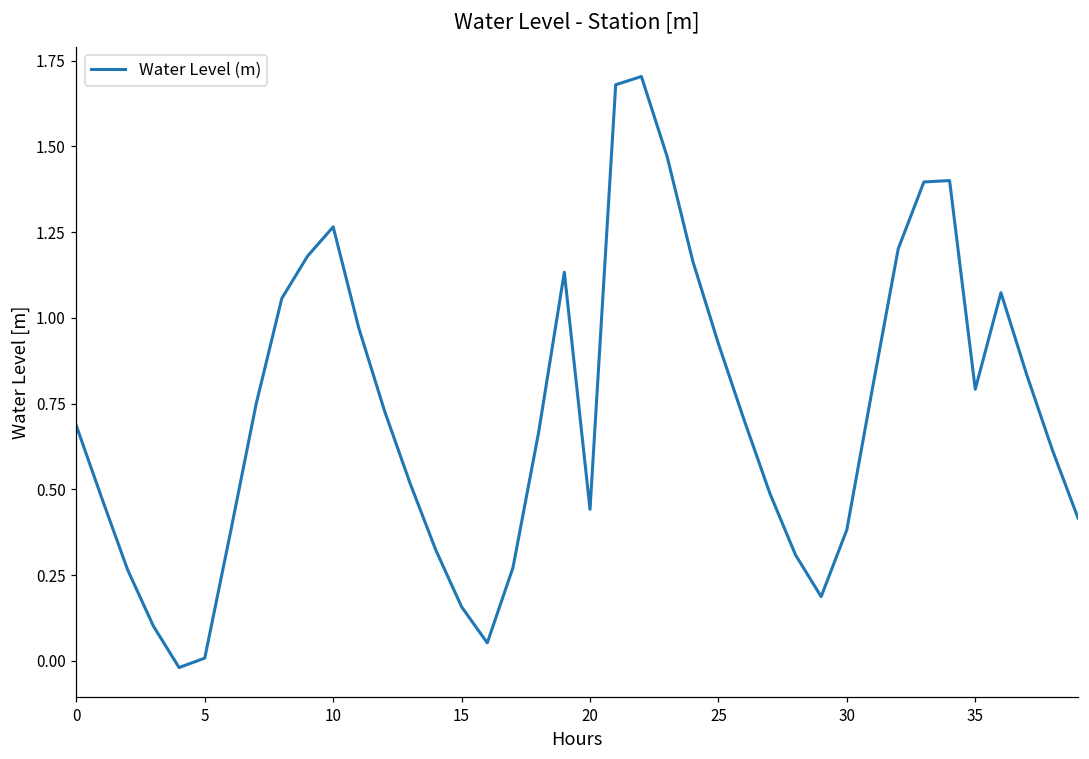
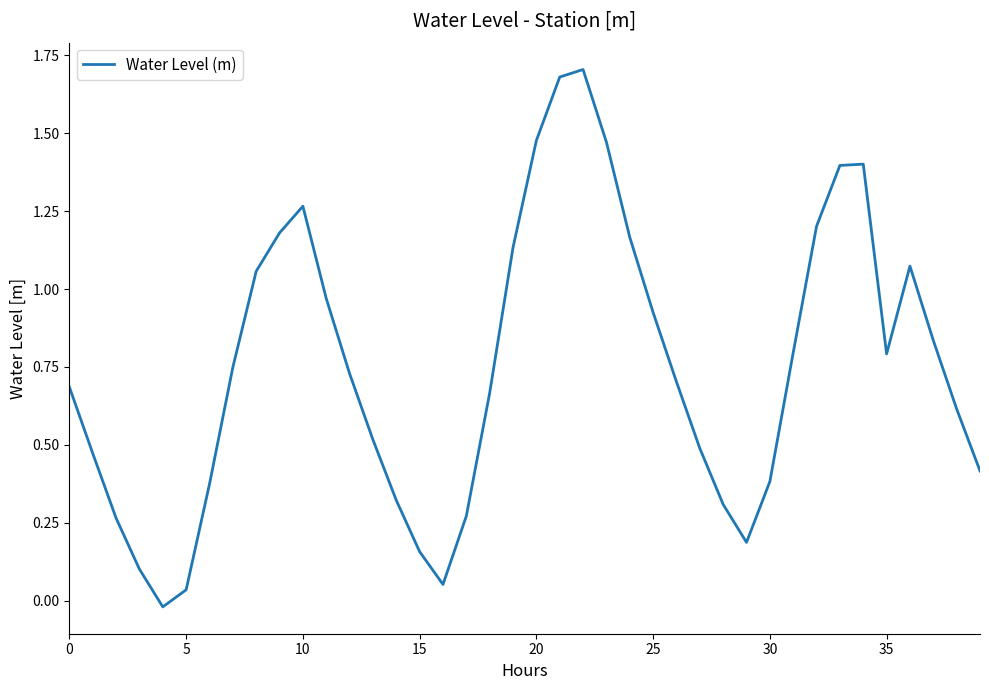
5: 0.01 -> 0.04
20: 0.44 -> 1.48
